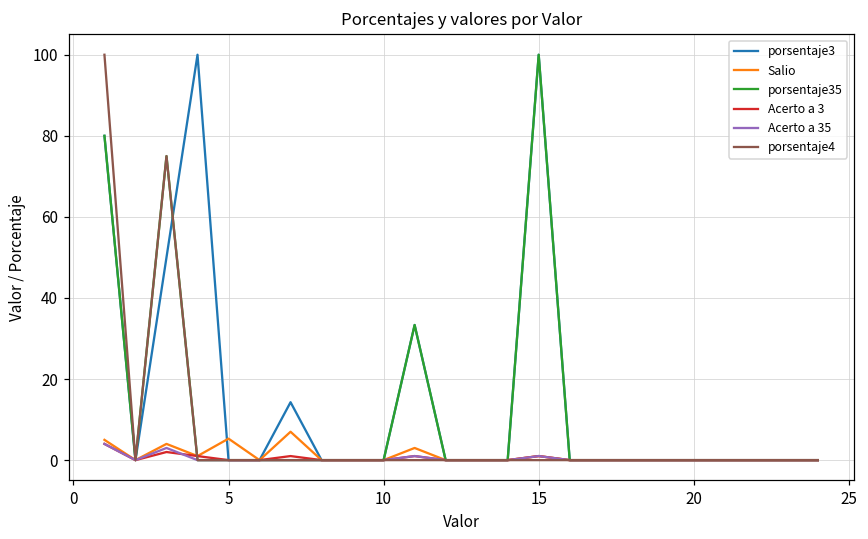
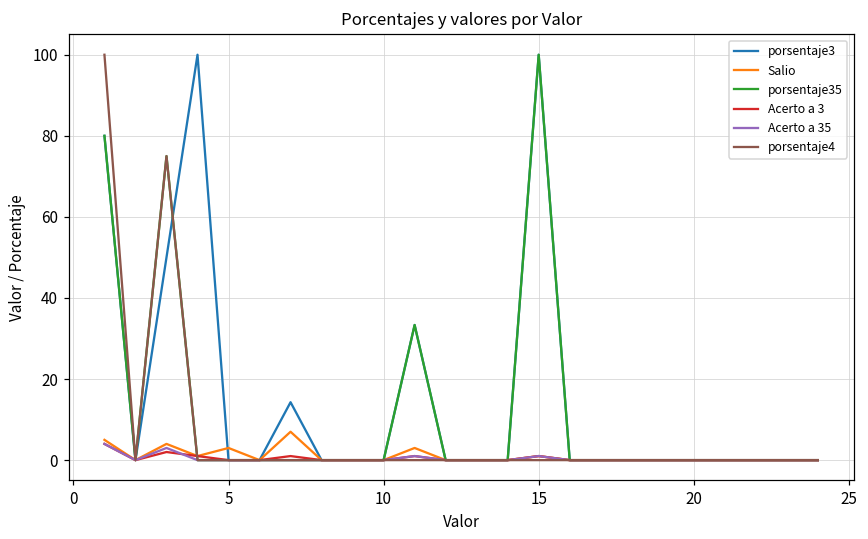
Salio, 5: 5 -> 3
